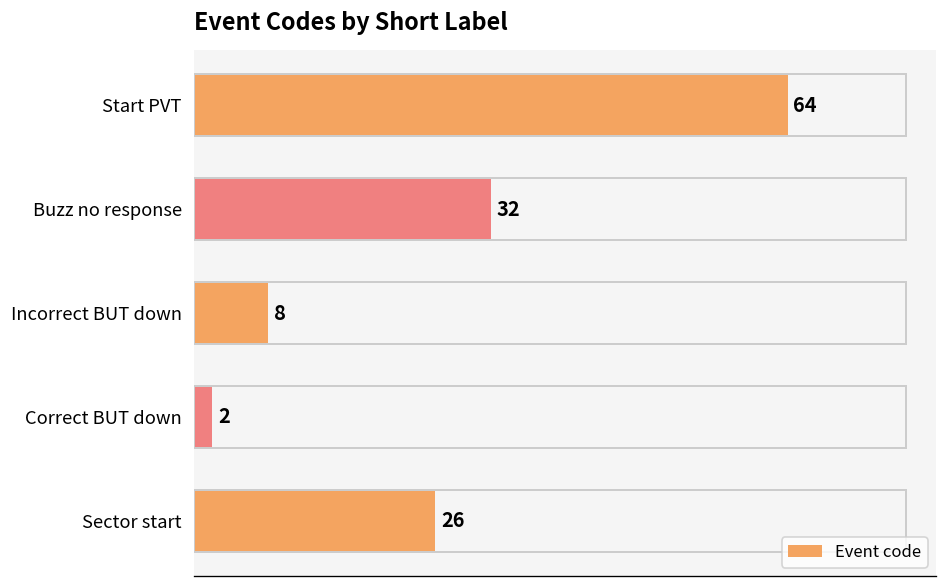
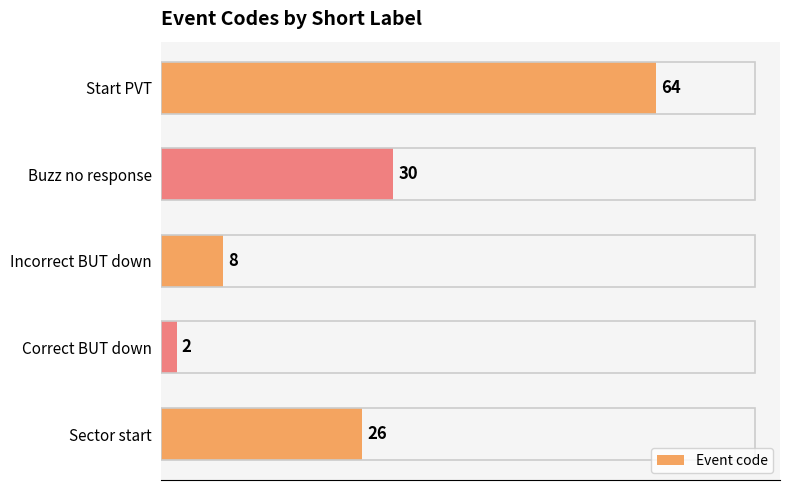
Buzz no response: 32 -> 30
